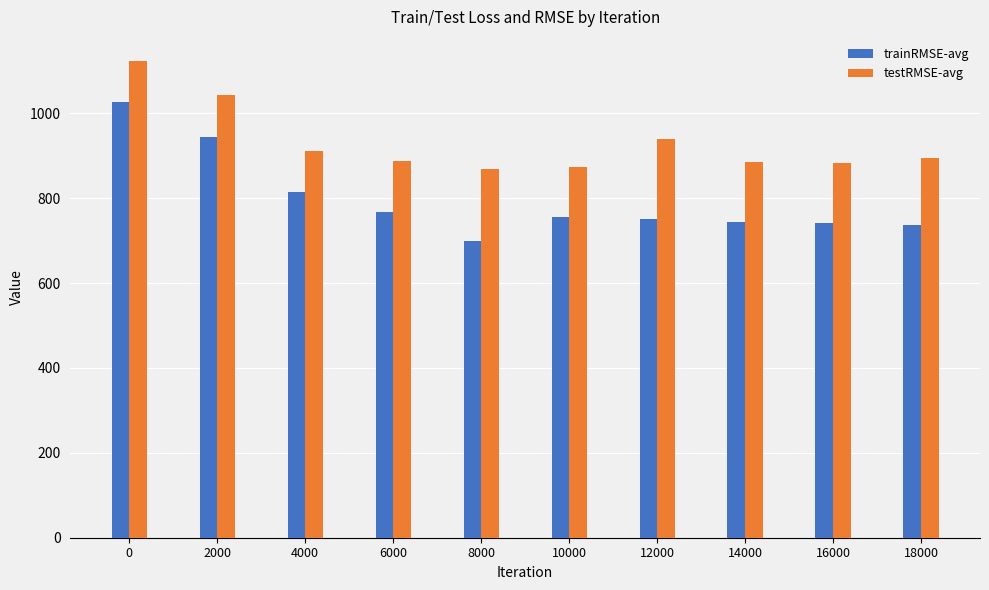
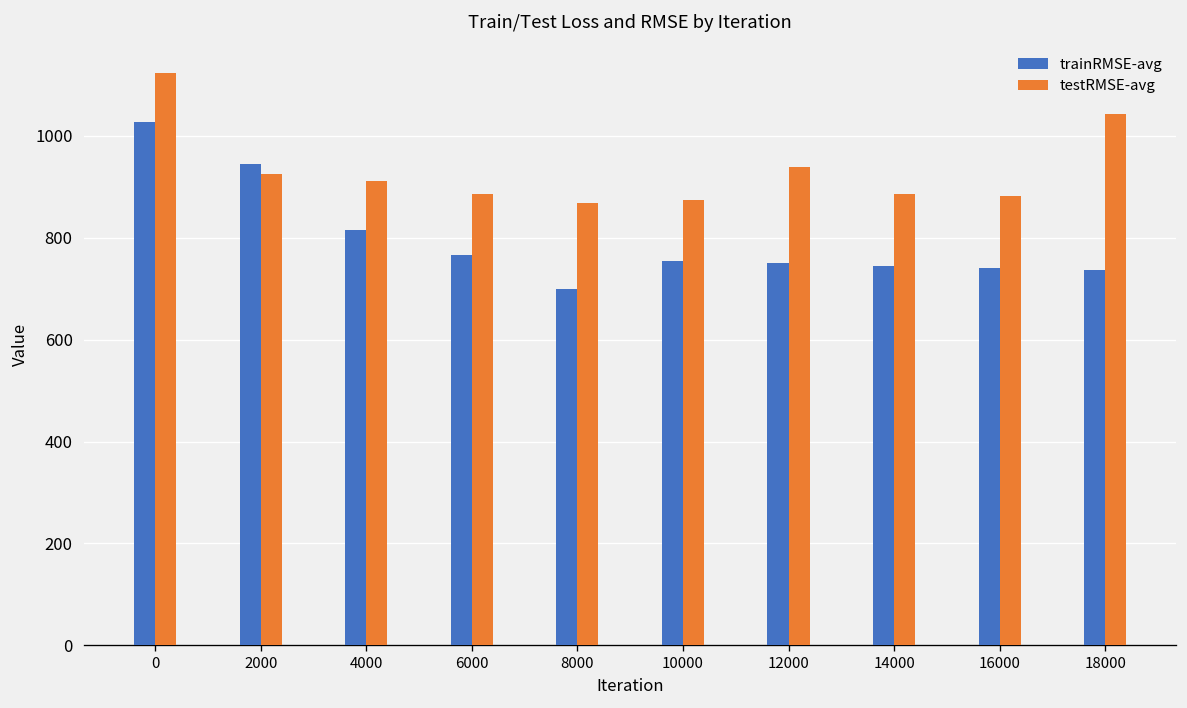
testRMSE-avg, 2000: 1040 -> 930
testRMSE-avg, 18000: 890 -> 1040
